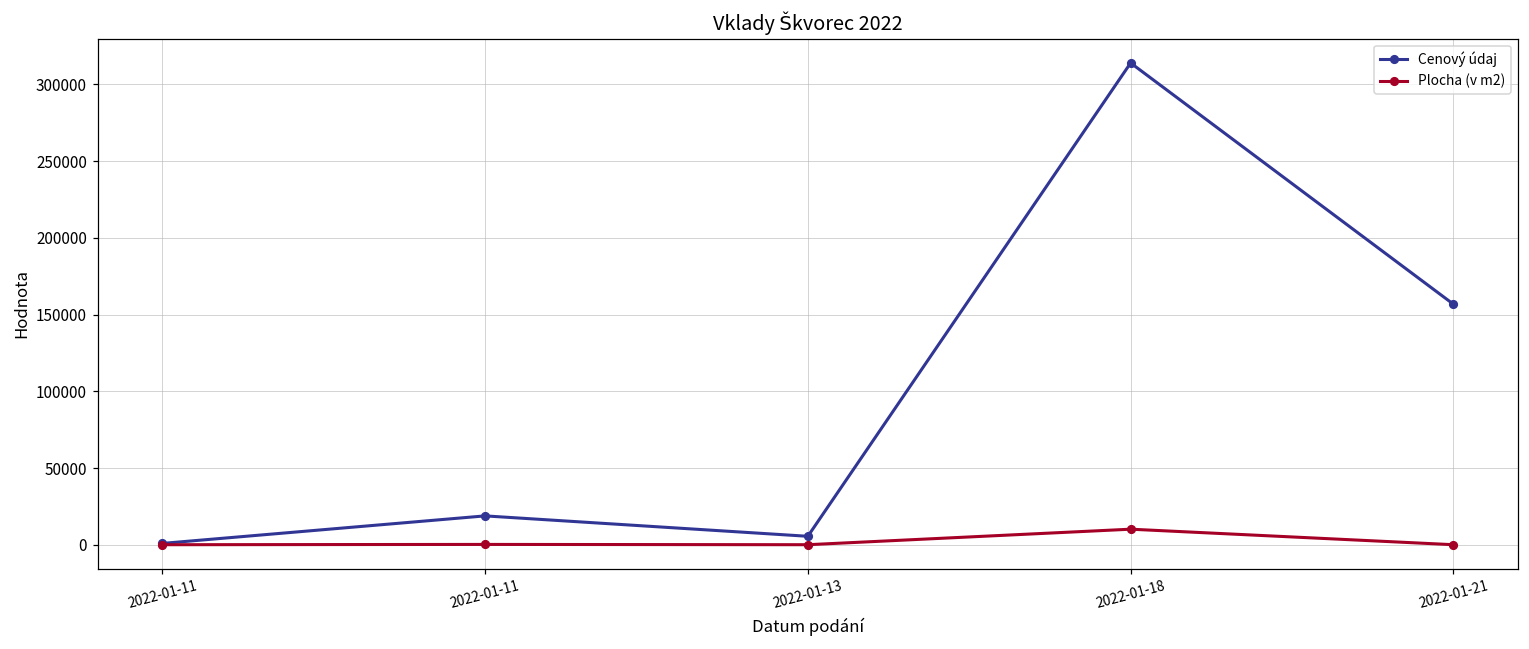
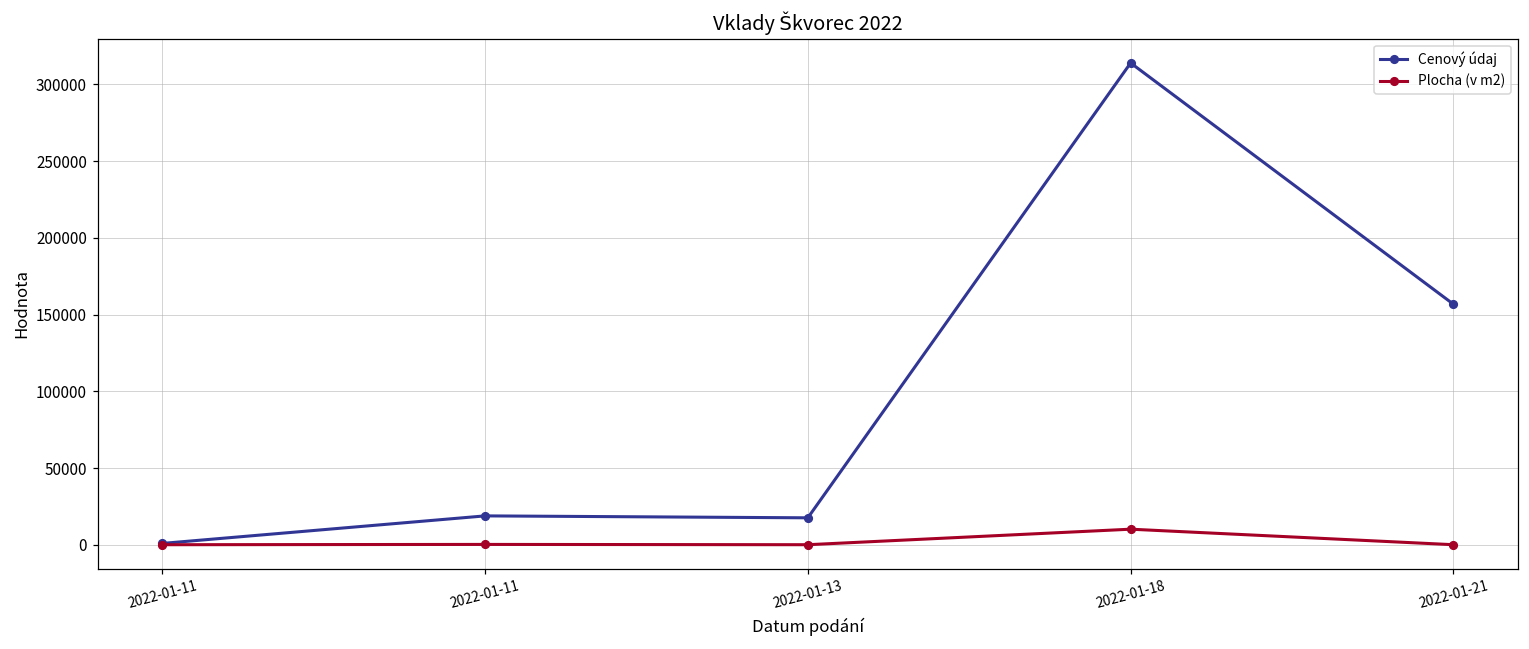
Cenový údaj, 2022-01-13: 6000 -> 18000
